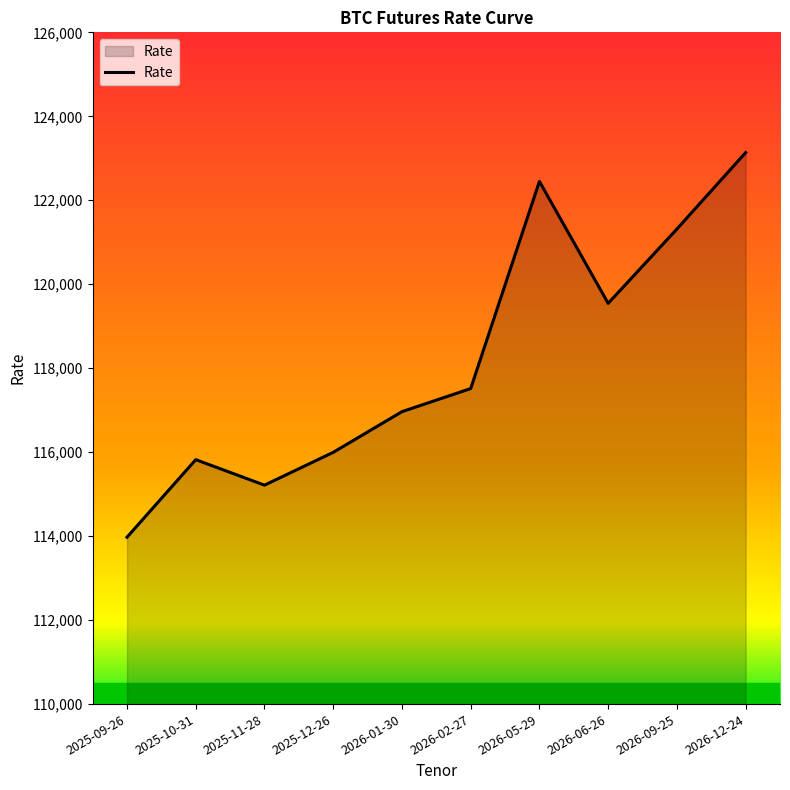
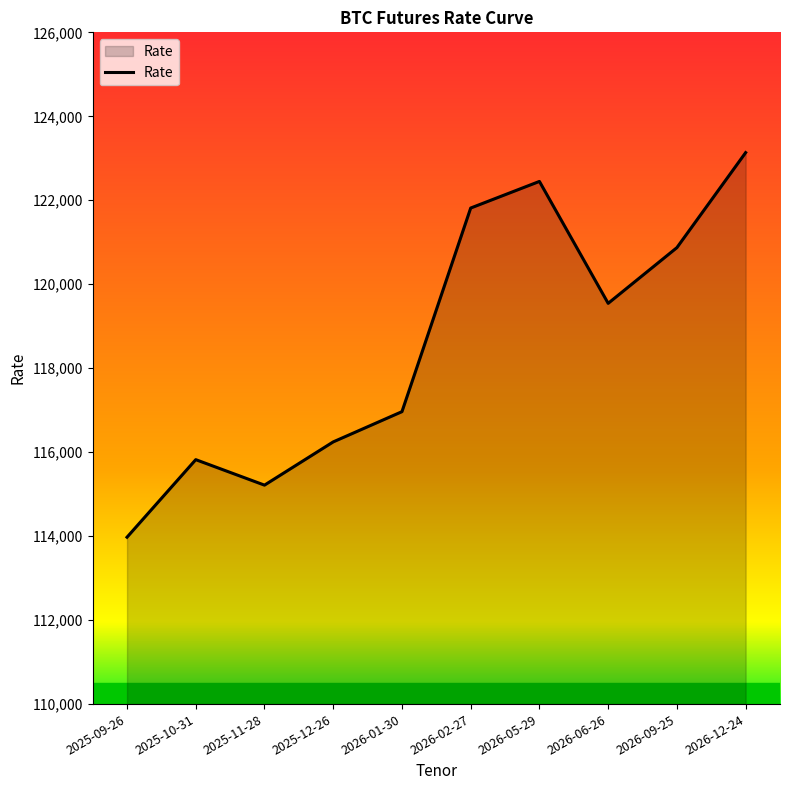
2025-12-26: 116,000 -> 116,200
2026-02-27: 117,500 -> 121,800
2026-09-25: 121,300 -> 120,900
